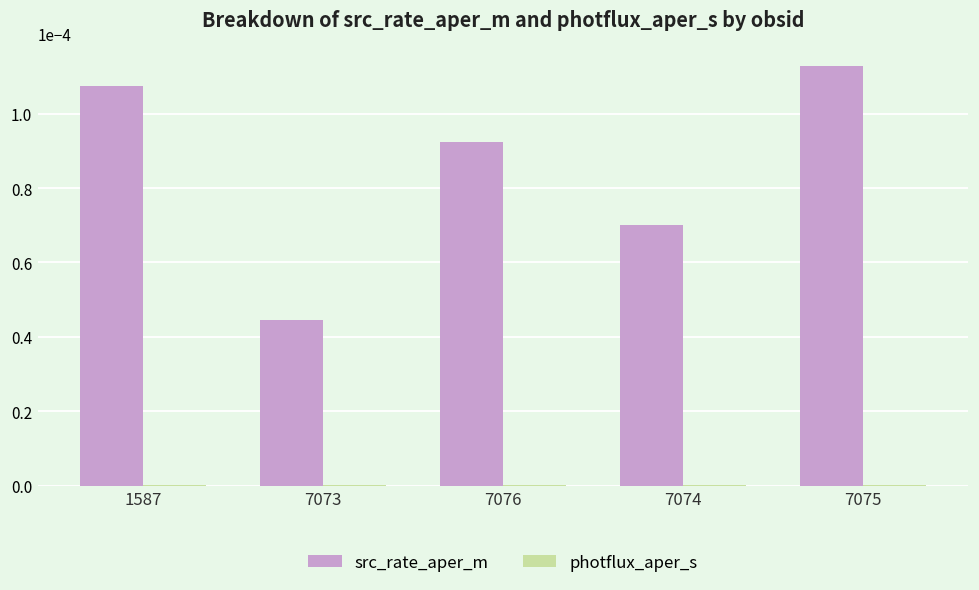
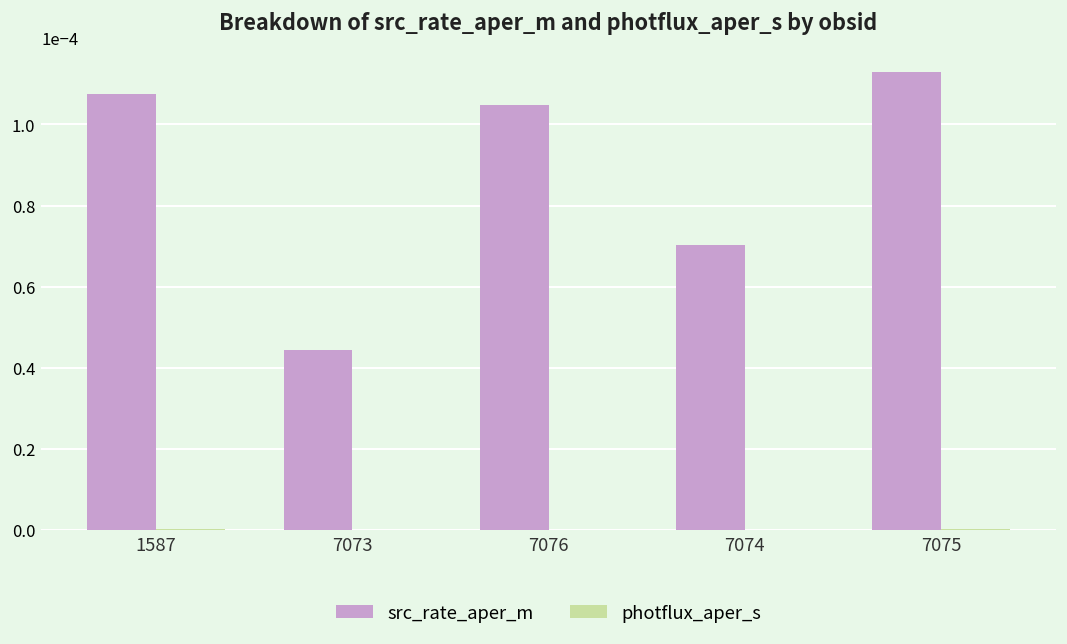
src_rate_aper_m, 7076: 0.000092 -> 0.000105
